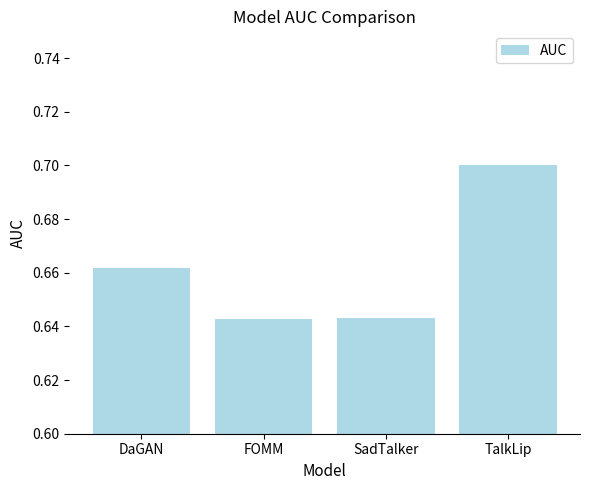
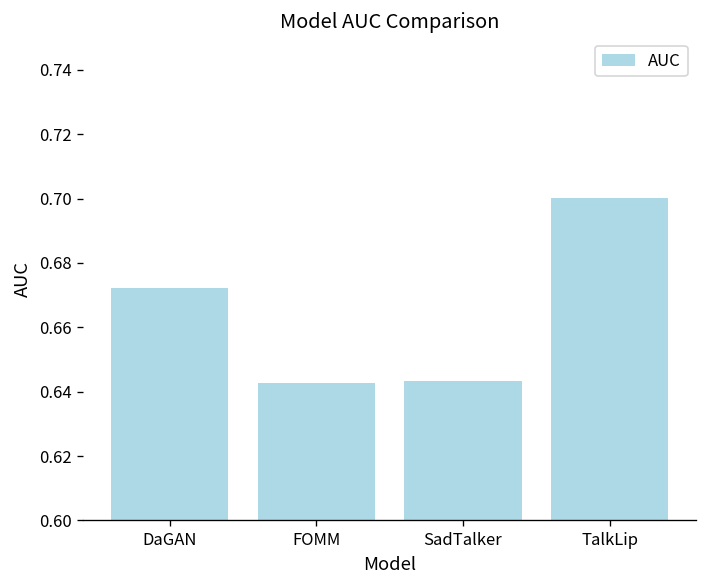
DaGAN: 0.662 -> 0.672
